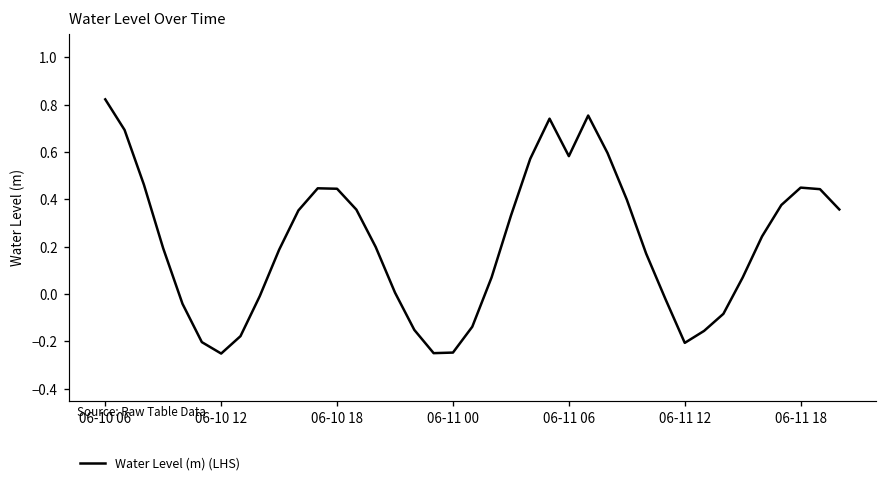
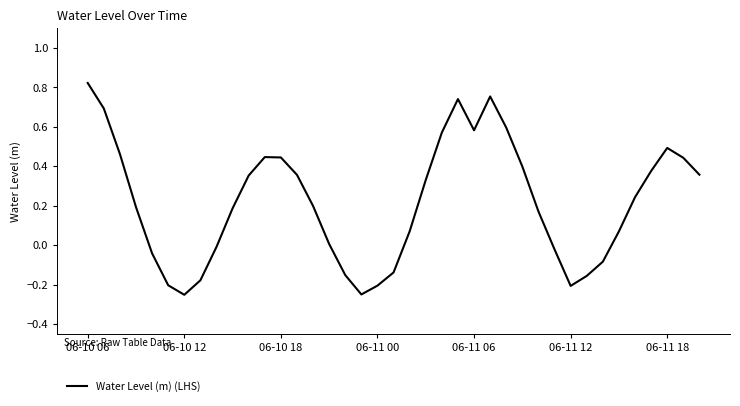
06-11 00: -0.25 -> -0.21
06-11 18: 0.45 -> 0.49
